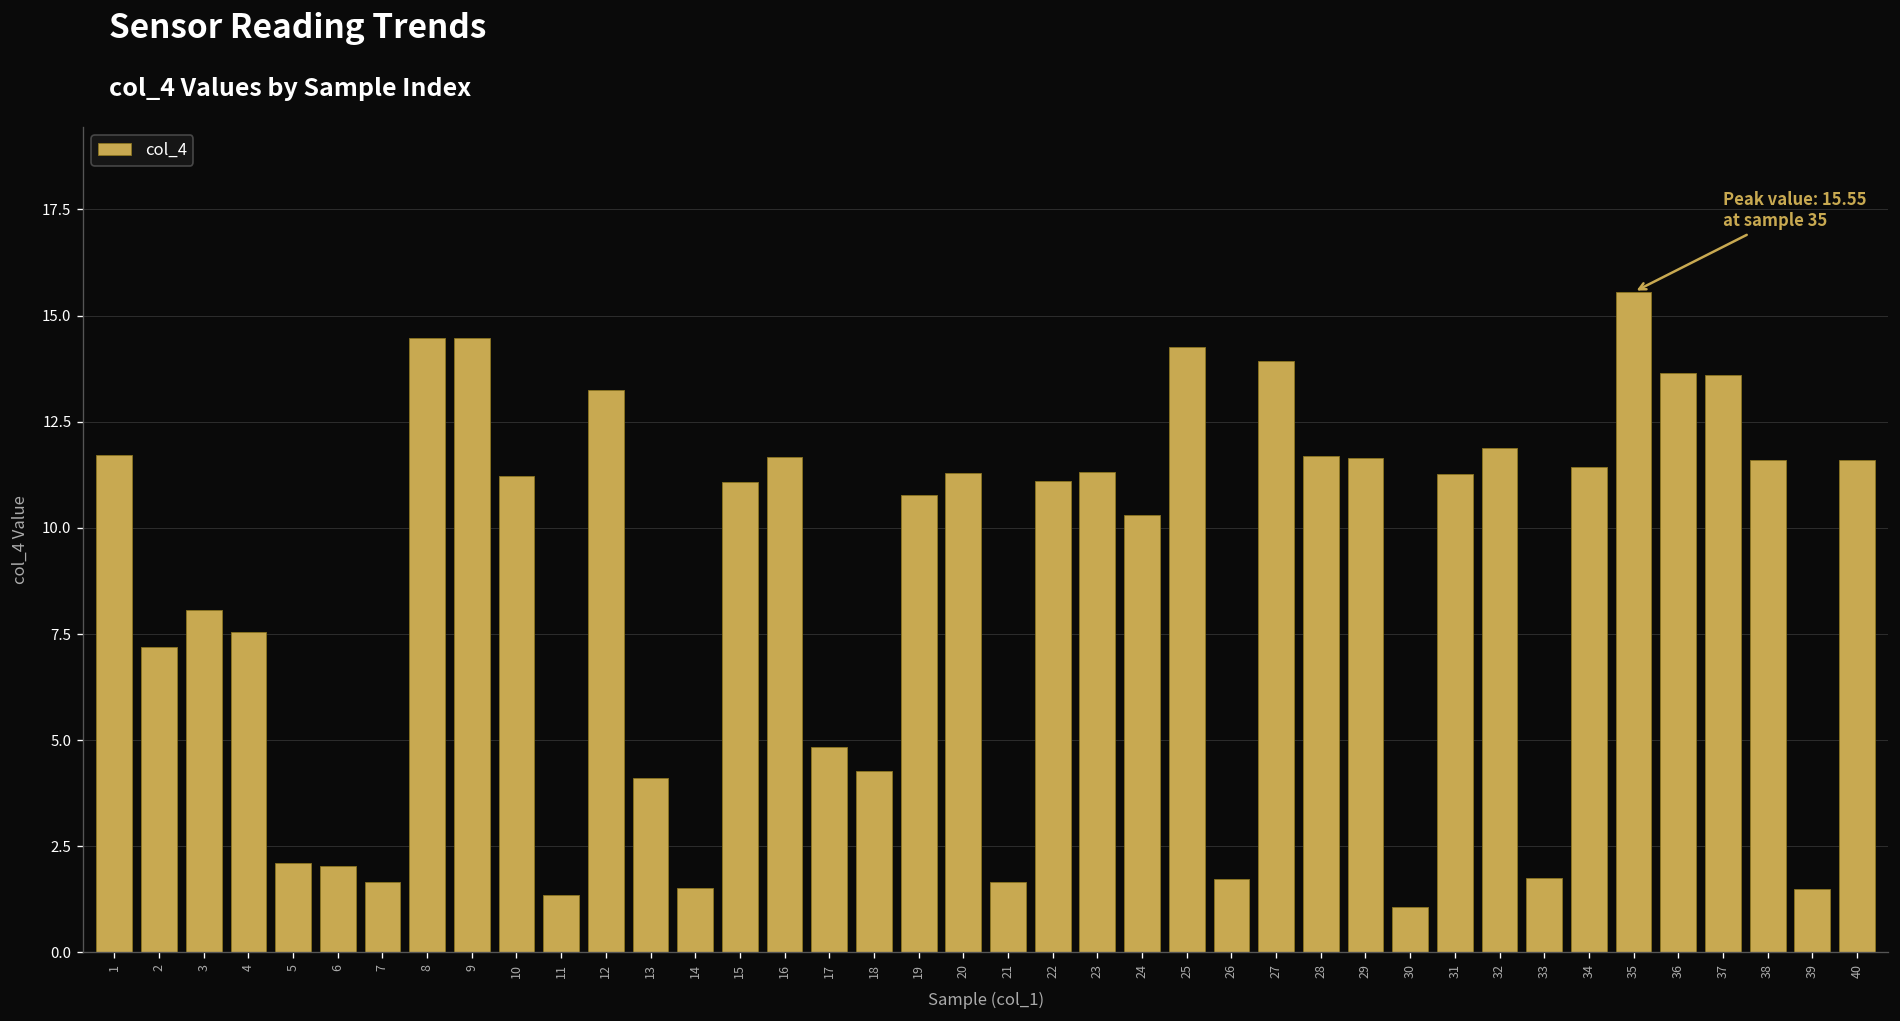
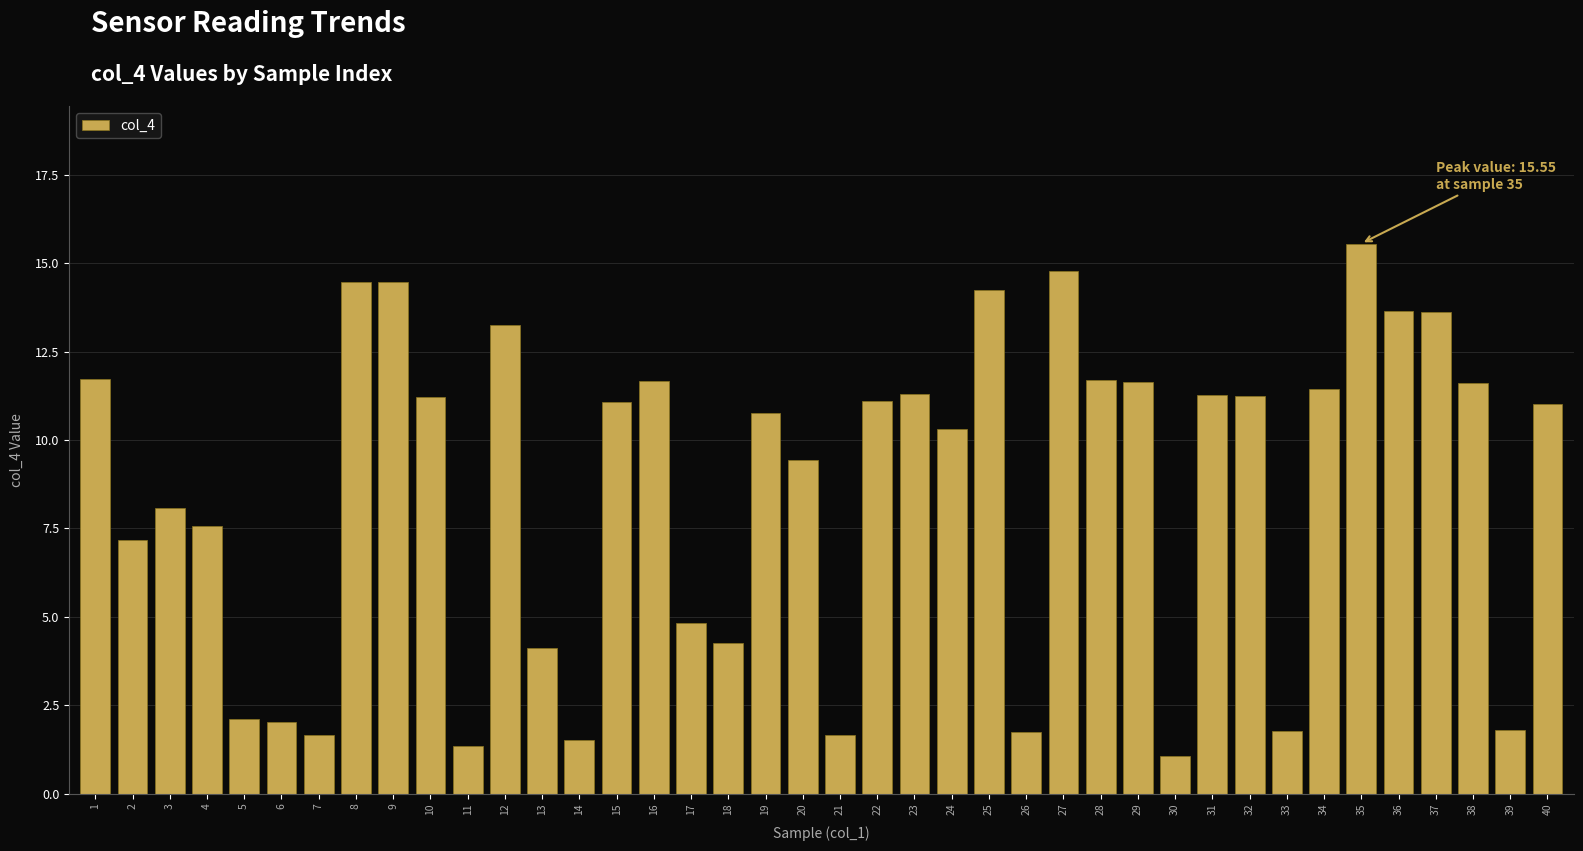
20: 11.3 -> 9.4
27: 13.9 -> 14.8
32: 11.9 -> 11.3
39: 1.5 -> 1.8
40: 11.6 -> 11.0
